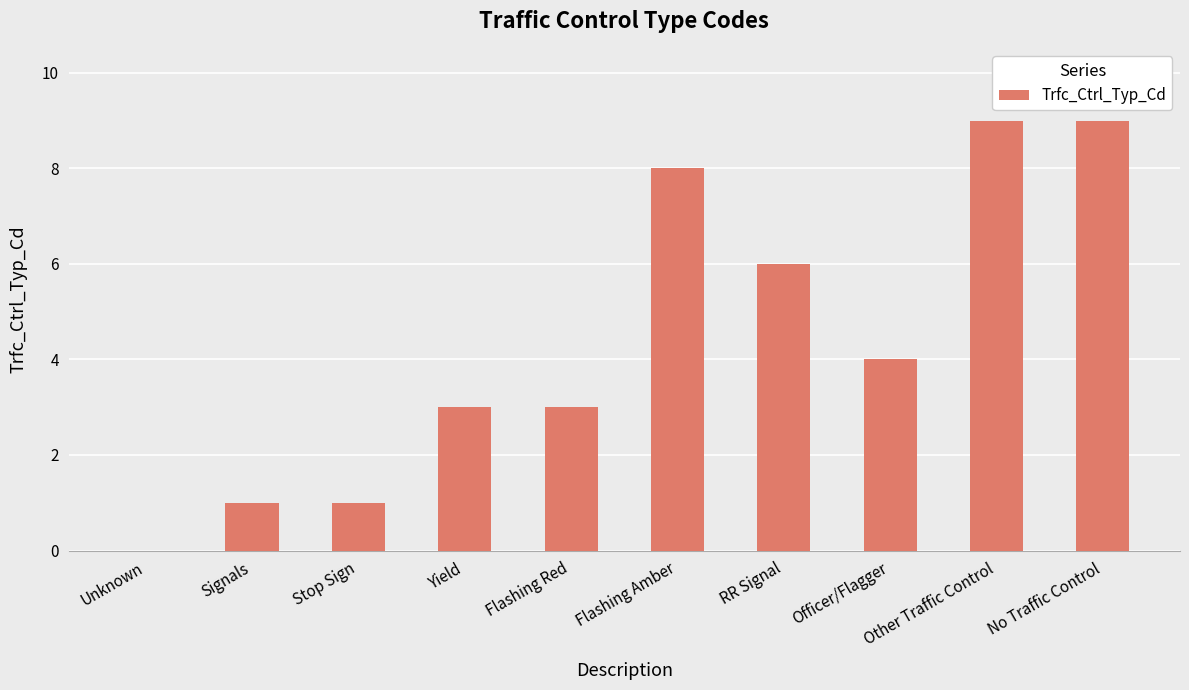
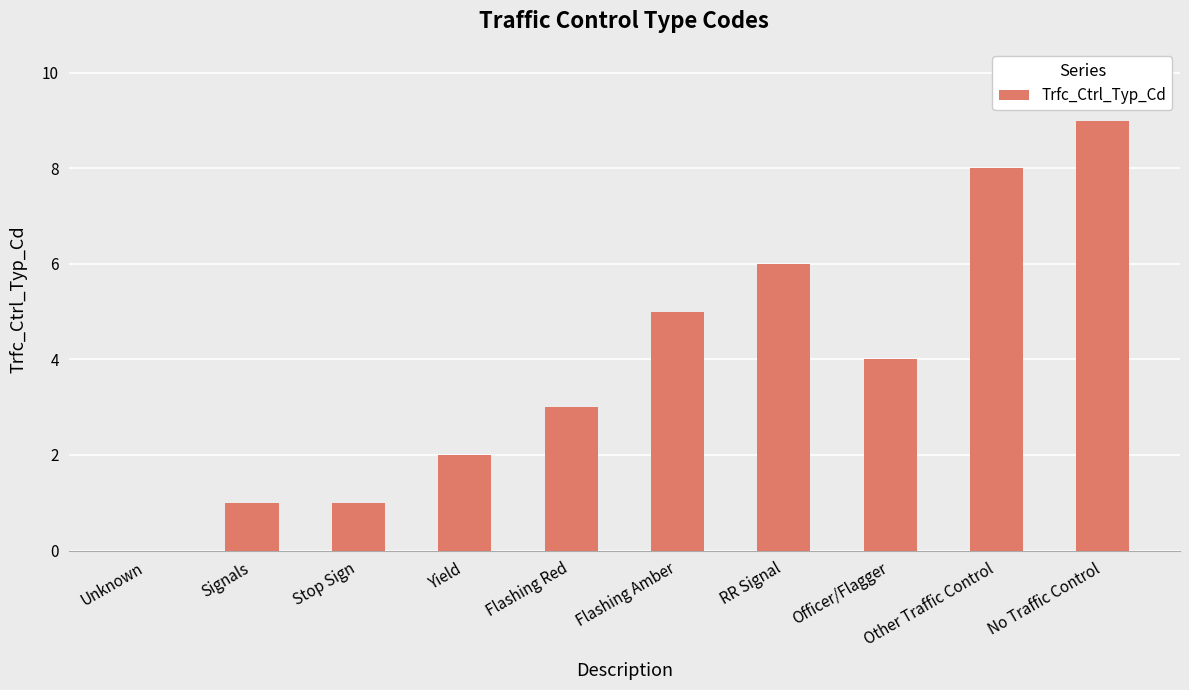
Yield: 3 -> 2
Flashing Amber: 8 -> 5
Other Traffic Control: 9 -> 8
